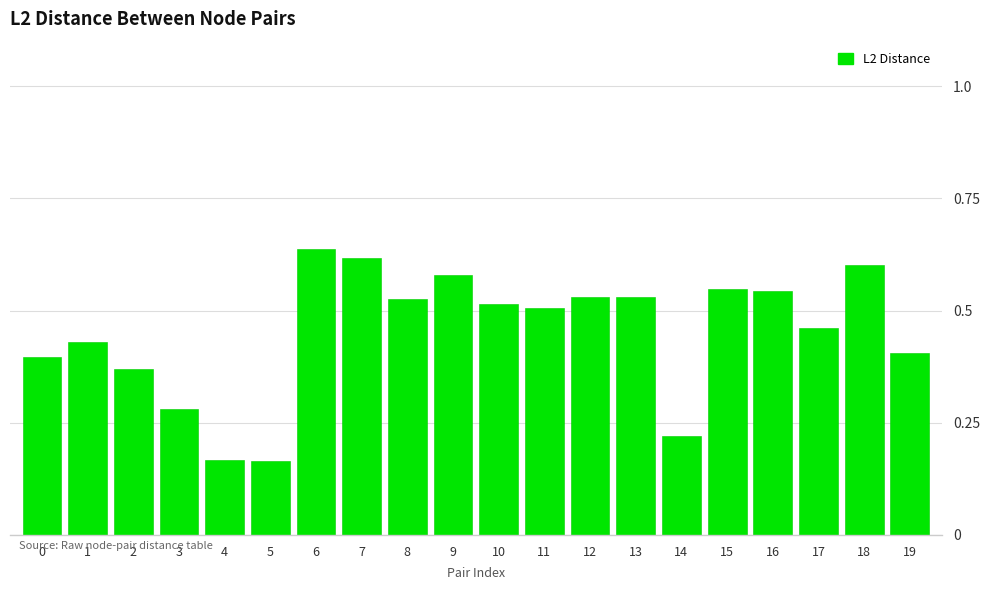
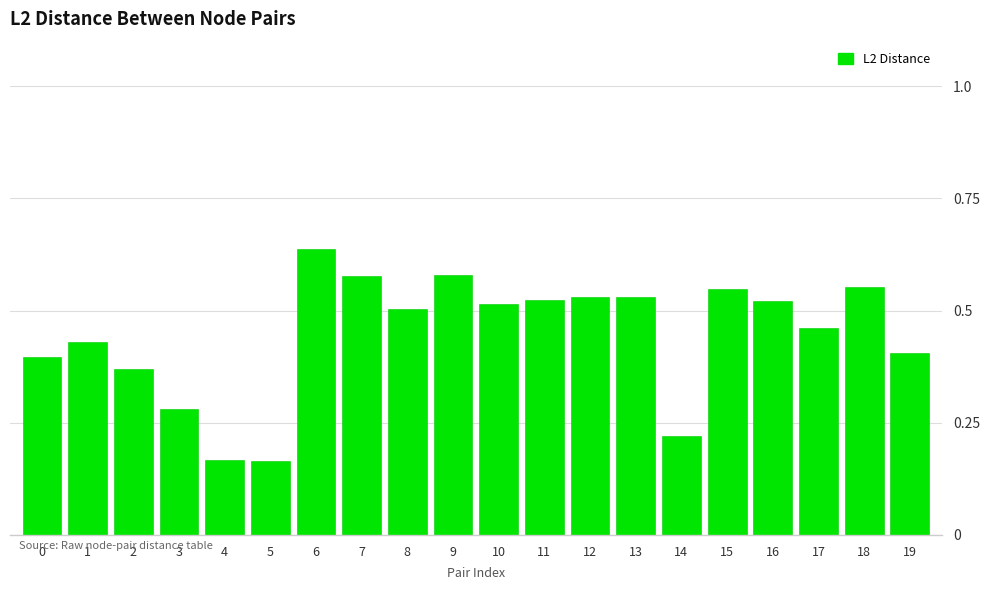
7: 0.62 -> 0.58
8: 0.53 -> 0.50
11: 0.51 -> 0.52
16: 0.54 -> 0.52
18: 0.60 -> 0.55
